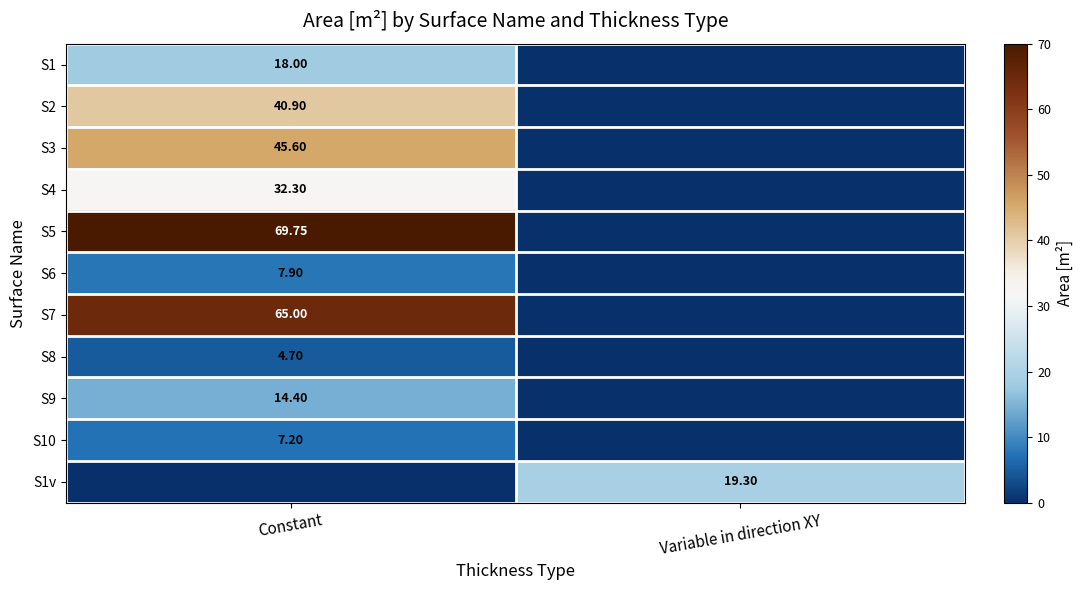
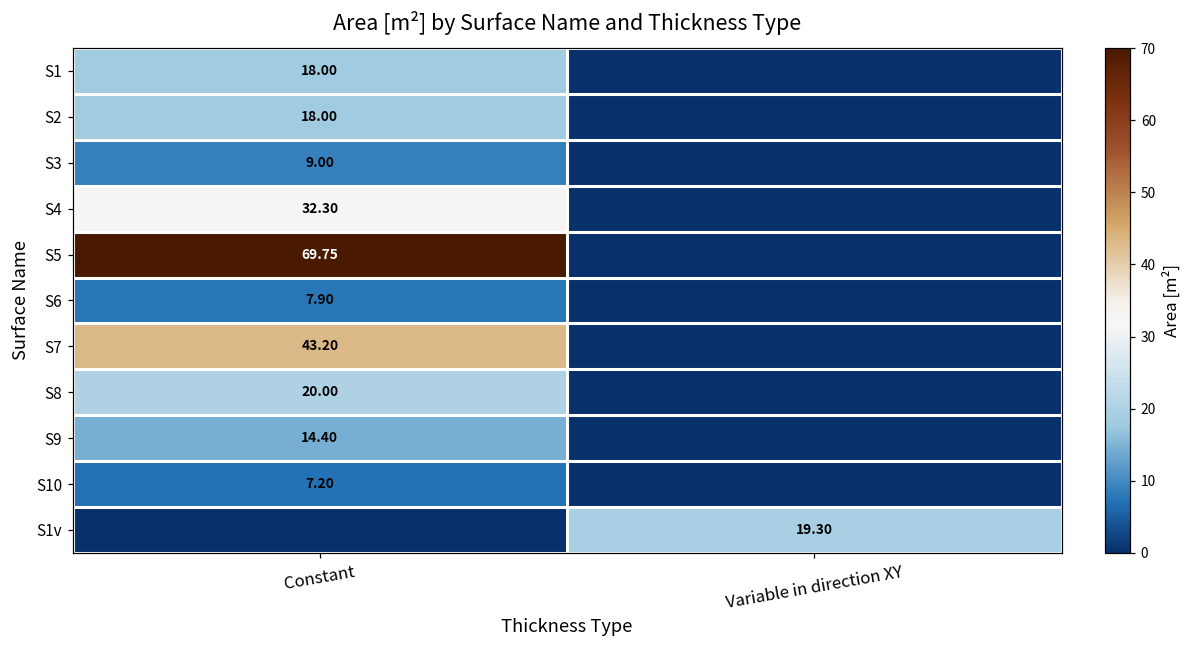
S2, Constant: 40.90 -> 18.00
S3, Constant: 45.60 -> 9.00
S7, Constant: 65.00 -> 43.20
S8, Constant: 4.70 -> 20.00
